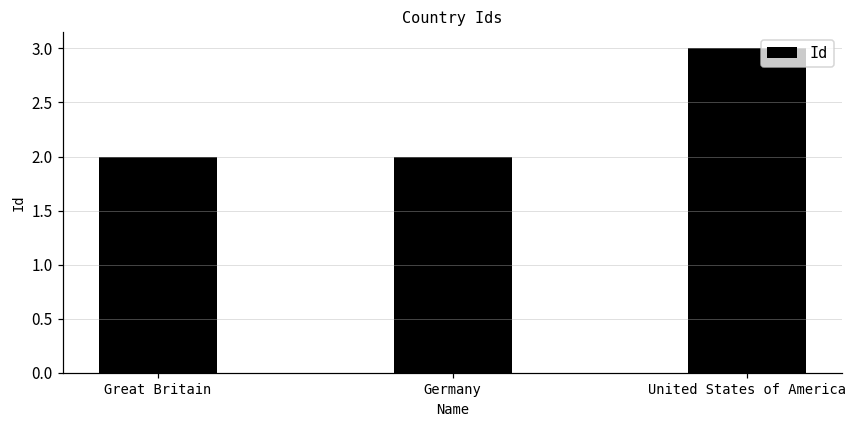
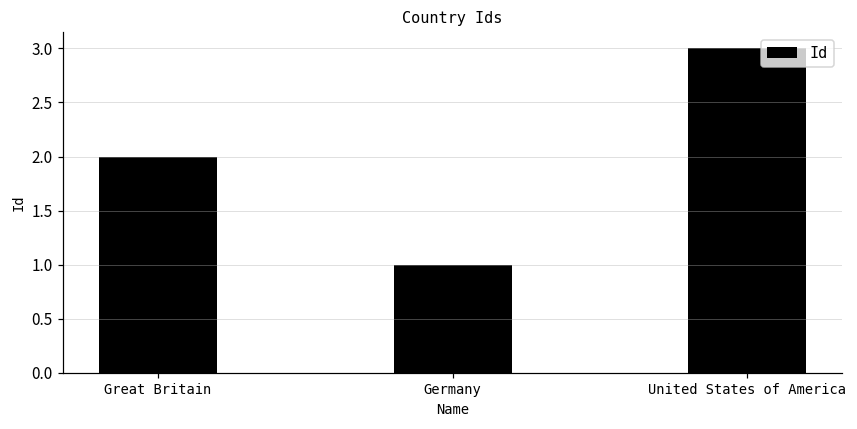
Germany: 2 -> 1
